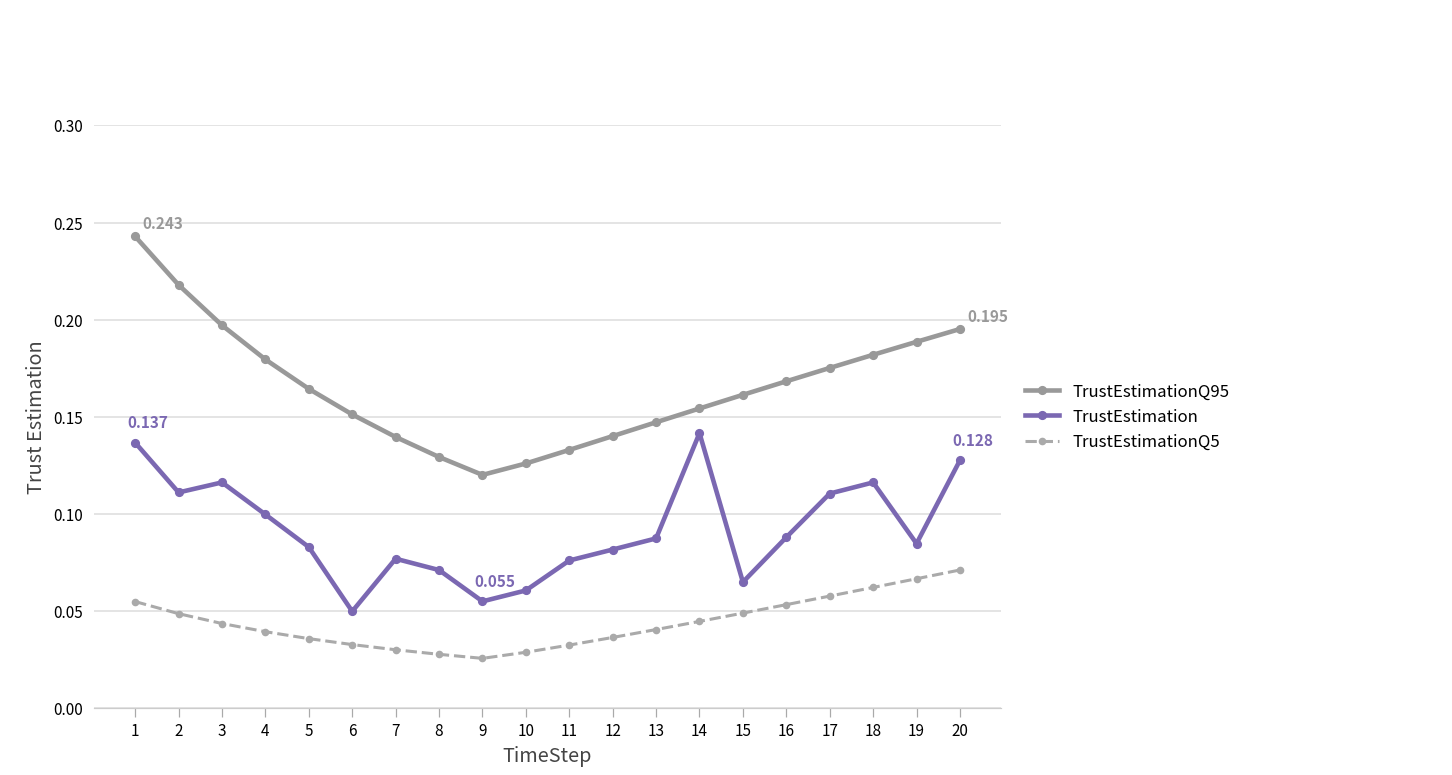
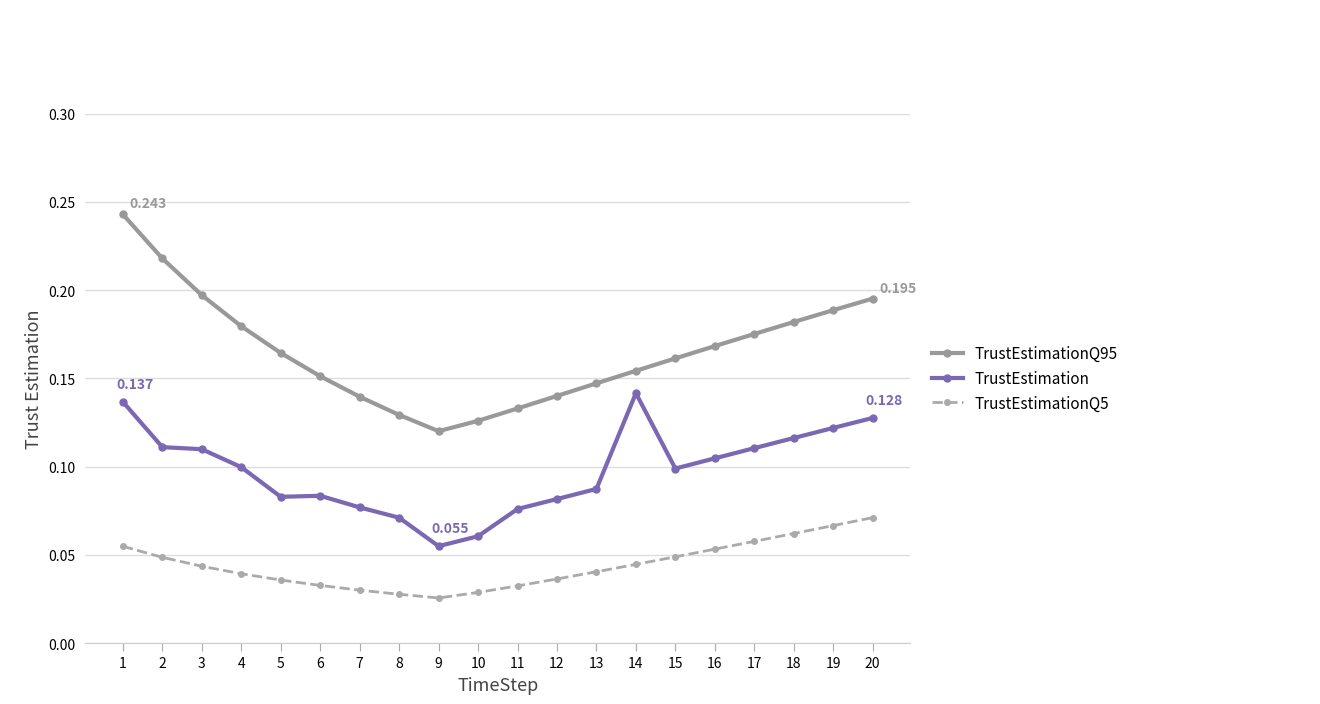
TrustEstimation, 3: 0.116 -> 0.110
TrustEstimation, 6: 0.050 -> 0.084
TrustEstimation, 15: 0.065 -> 0.099
TrustEstimation, 16: 0.088 -> 0.105
TrustEstimation, 19: 0.085 -> 0.122
